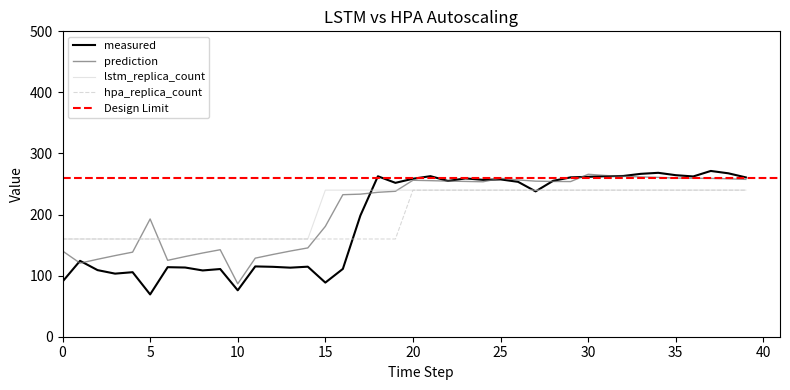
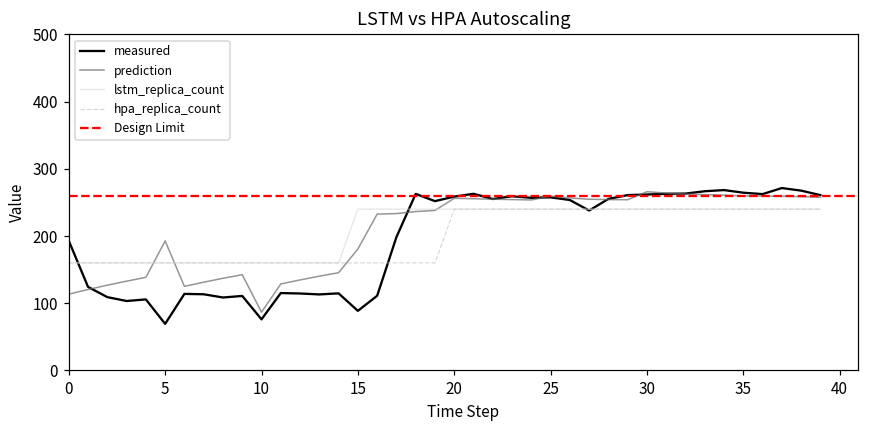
measured, 0: 90 -> 190
prediction, 0: 140 -> 110
